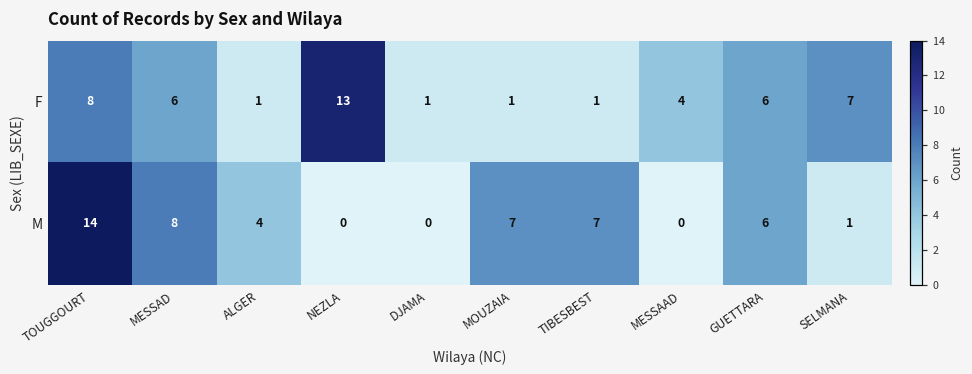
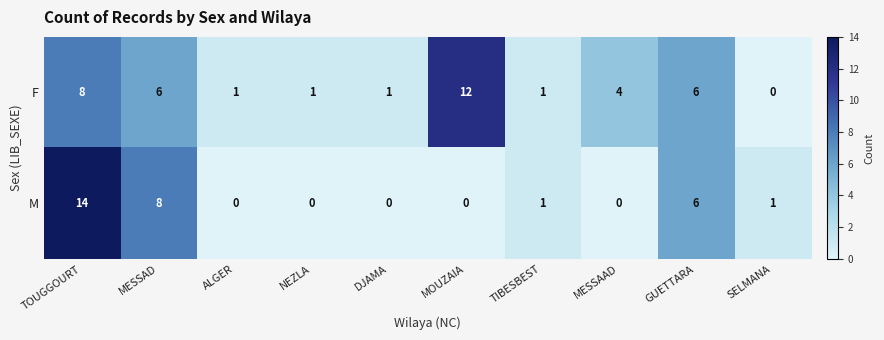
F, NEZLA: 13 -> 1
F, MOUZAIA: 1 -> 12
F, SELMANA: 7 -> 0
M, ALGER: 4 -> 0
M, MOUZAIA: 7 -> 0
M, TIBESBEST: 7 -> 1
